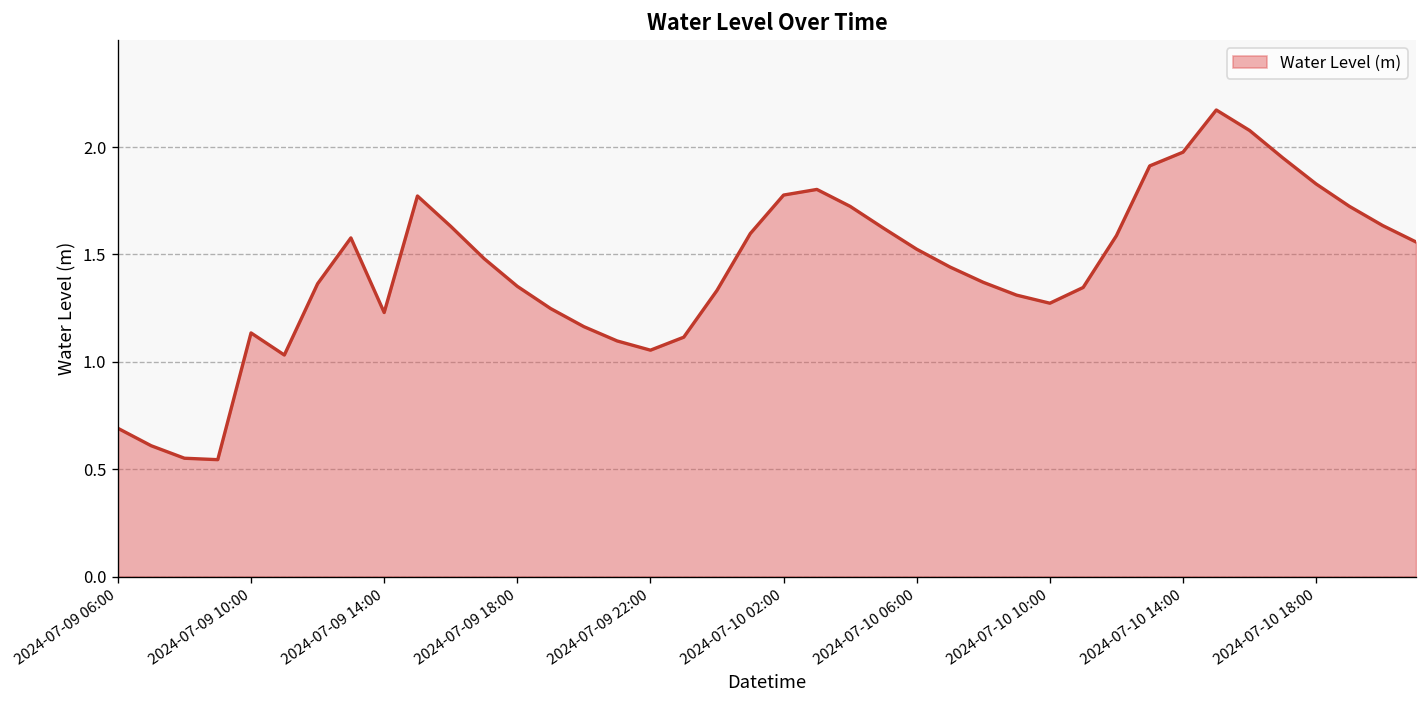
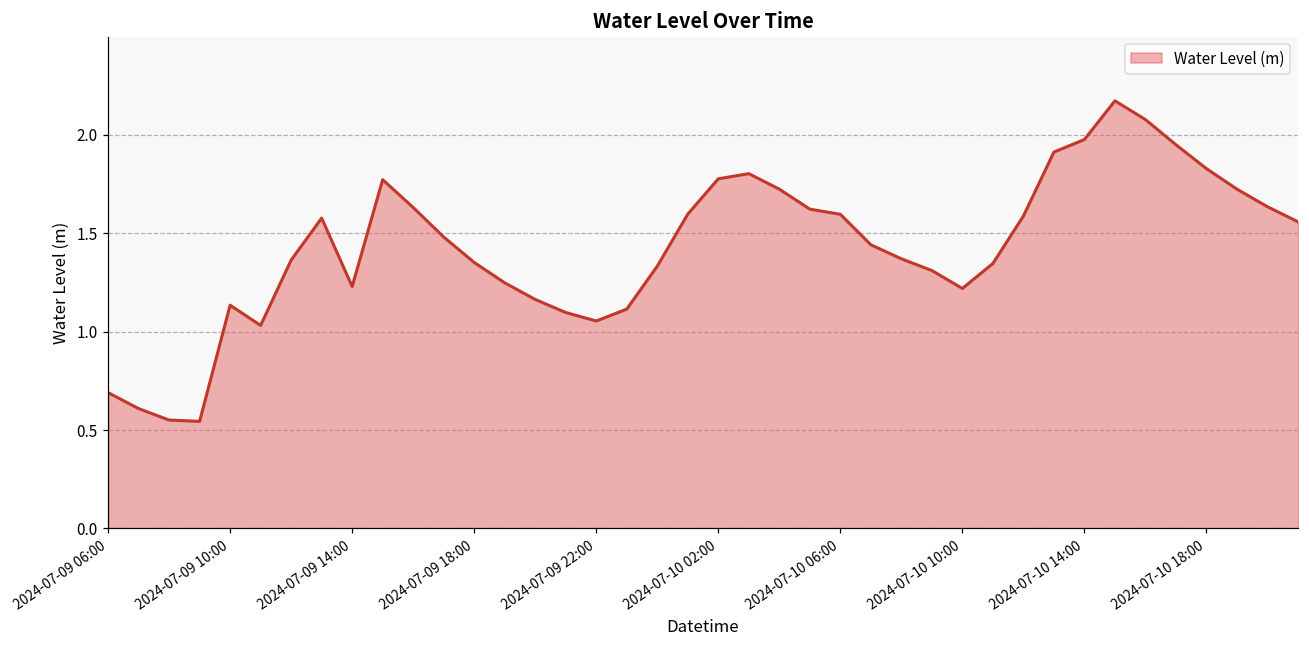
2024-07-10 06:00: 1.52 -> 1.60
2024-07-10 10:00: 1.27 -> 1.22
